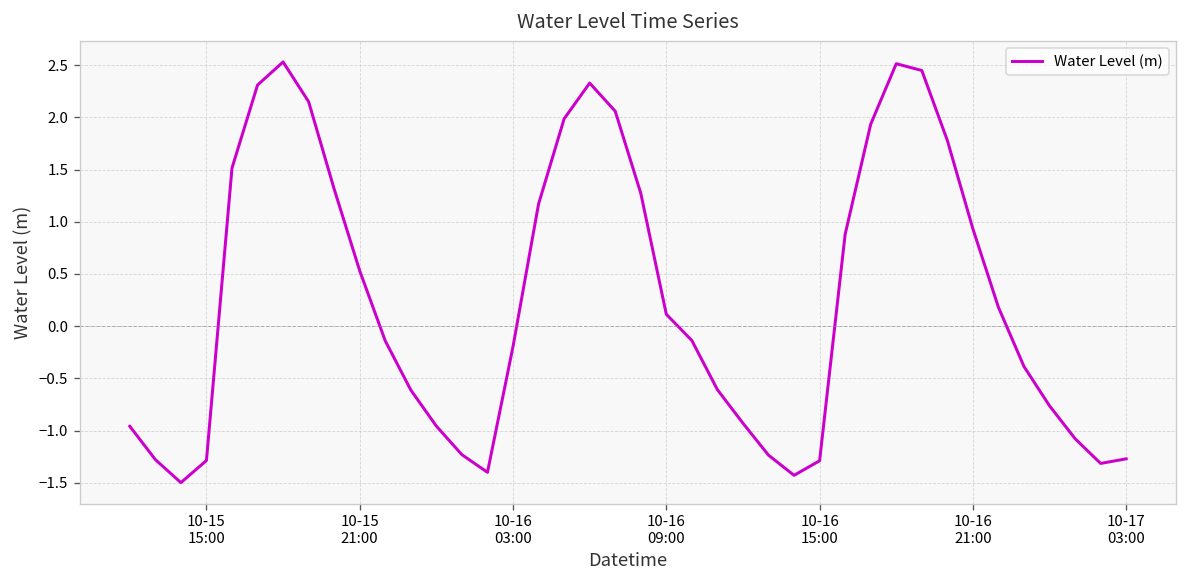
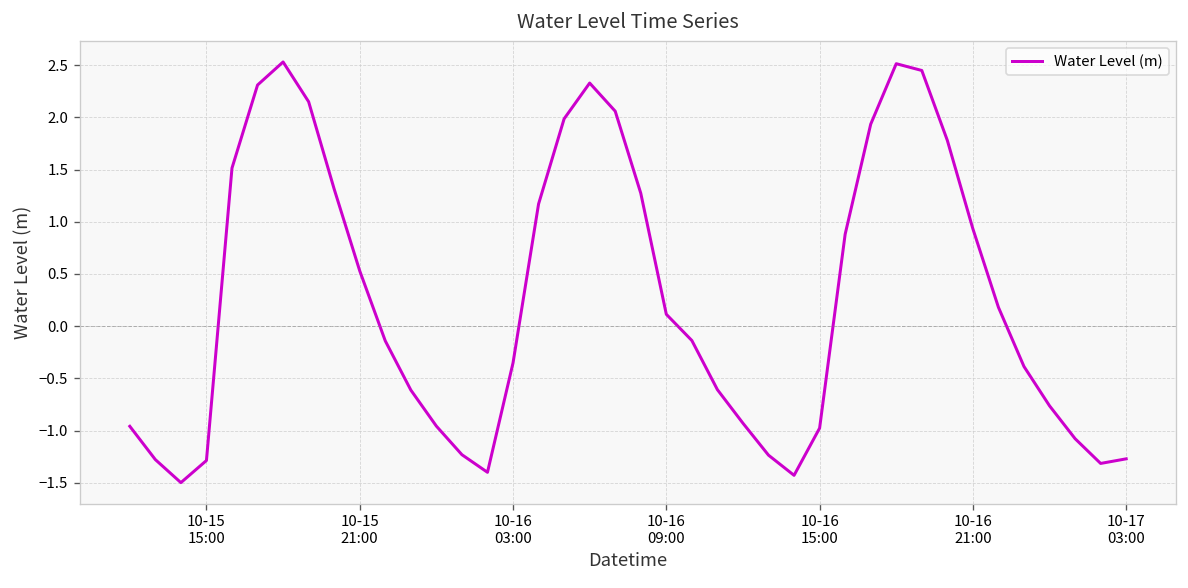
10-16 03:00: -0.2 -> -0.4
10-16 15:00: -1.3 -> -1.0
